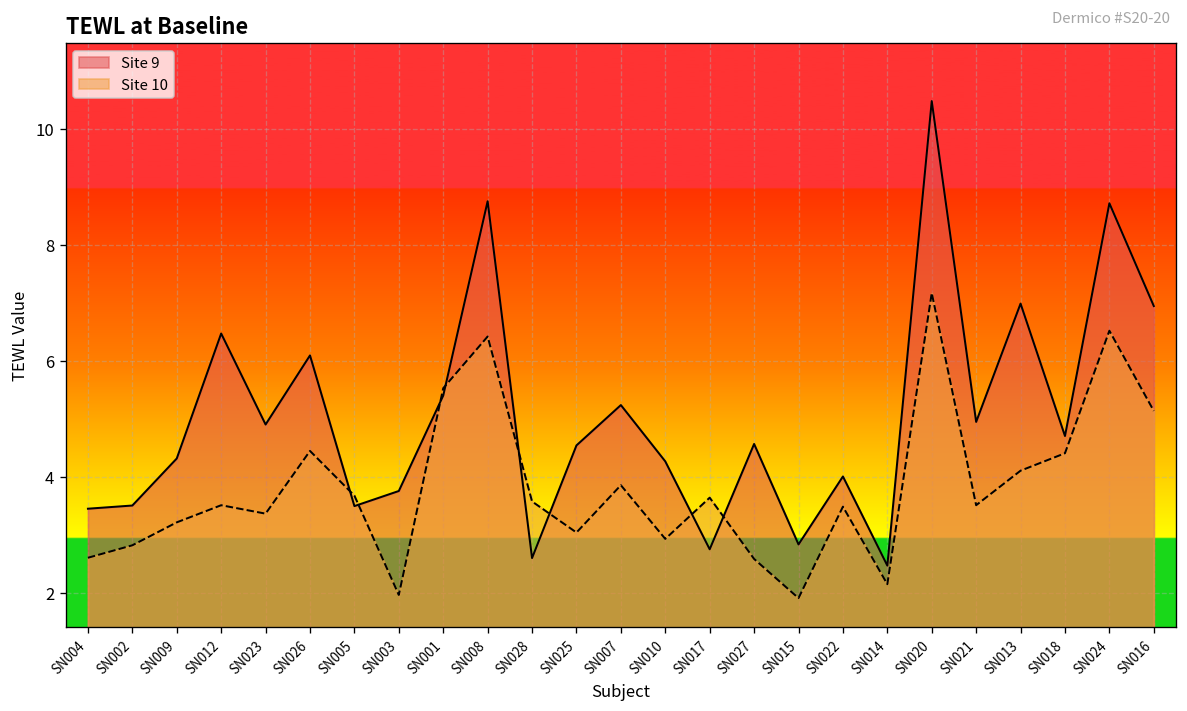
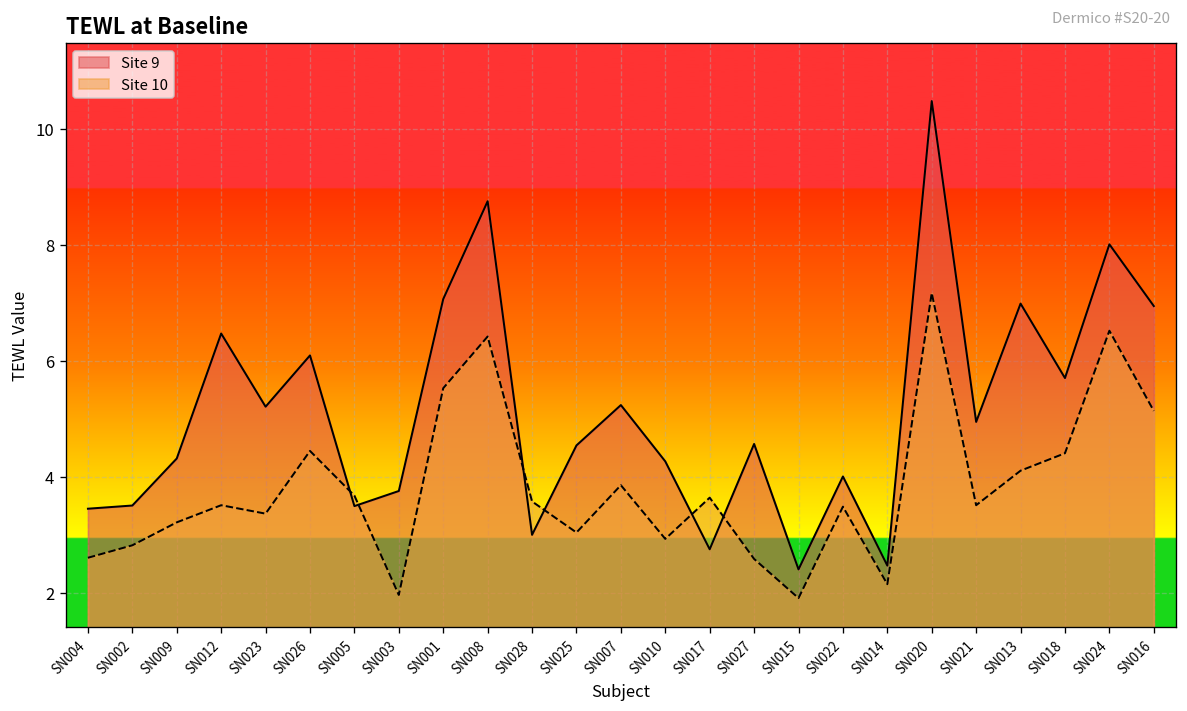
Site 9, SN023: 4.9 -> 5.2
Site 9, SN001: 5.4 -> 7.1
Site 9, SN028: 2.6 -> 3.0
Site 9, SN015: 2.8 -> 2.4
Site 9, SN018: 4.7 -> 5.7
Site 9, SN024: 8.7 -> 8.0
